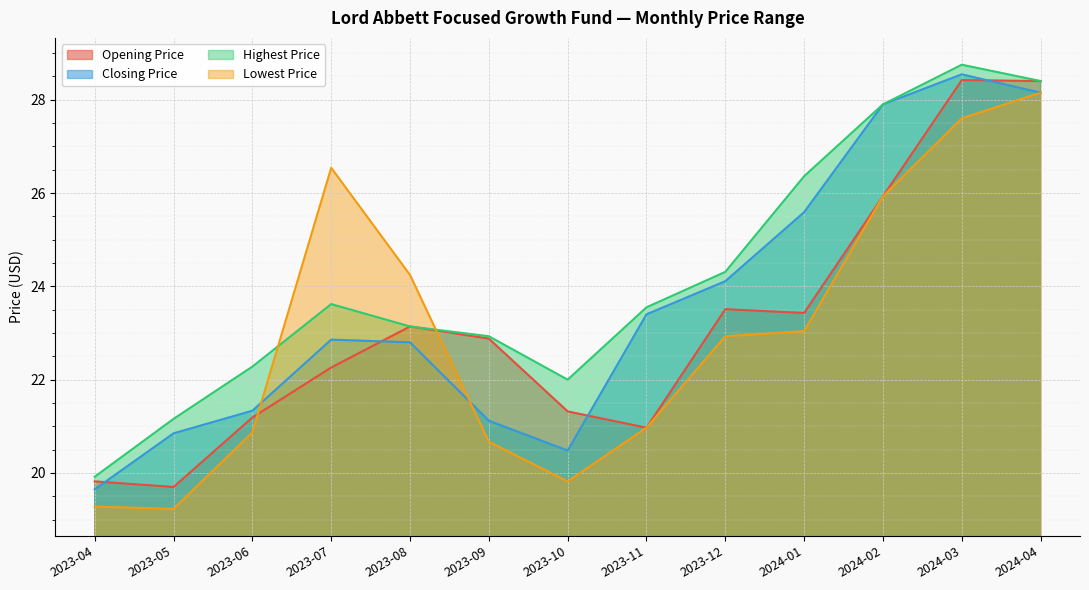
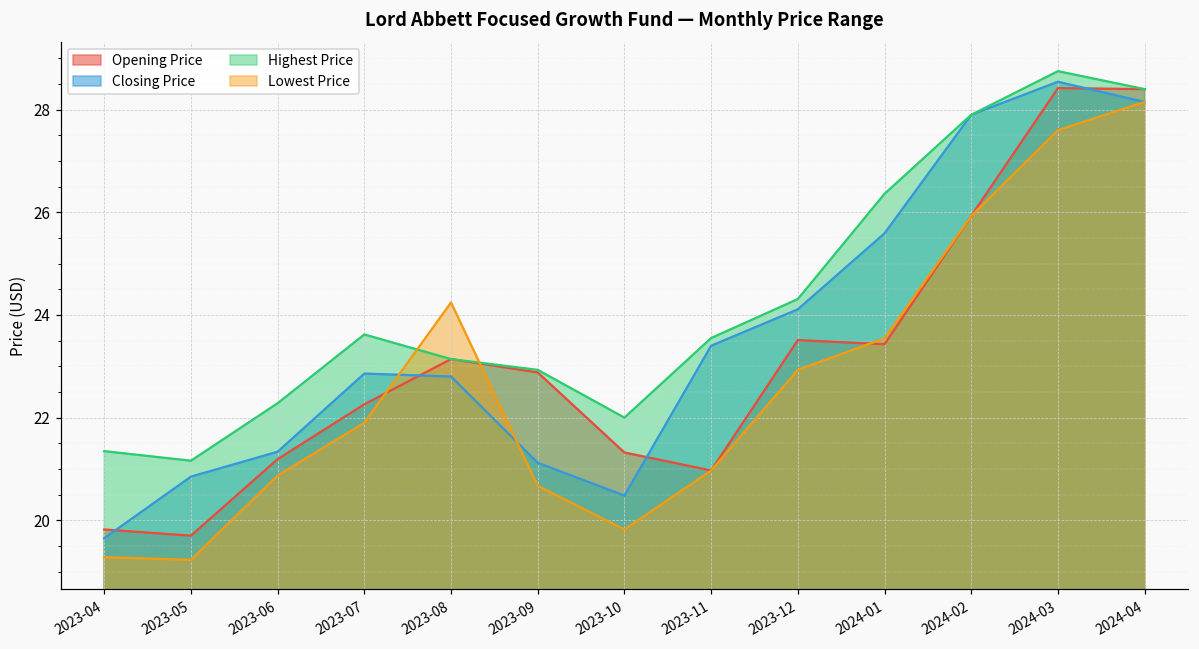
Highest Price, 2023-04: 19.9 -> 21.3
Lowest Price, 2023-07: 26.5 -> 21.9
Lowest Price, 2024-01: 23.0 -> 23.5
